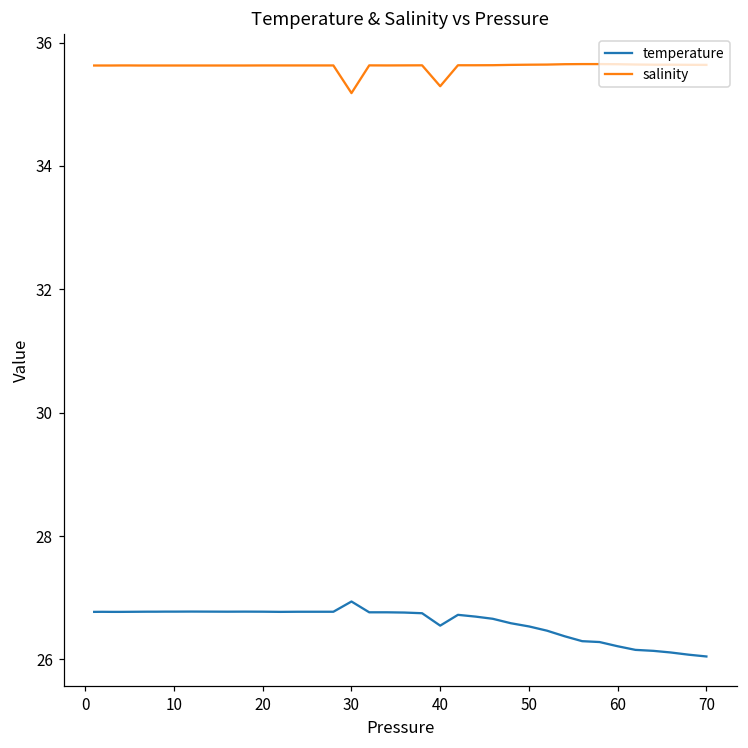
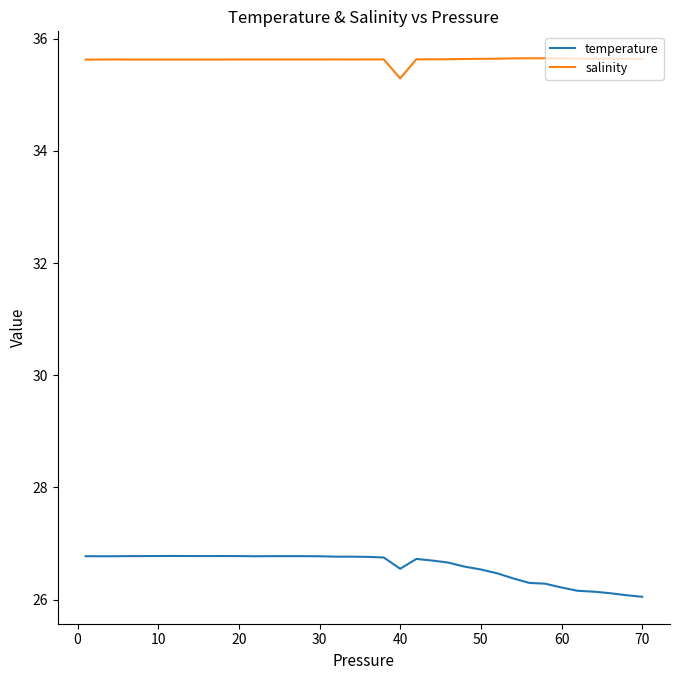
temperature, 30: 26.9 -> 26.8
salinity, 30: 35.2 -> 35.6
